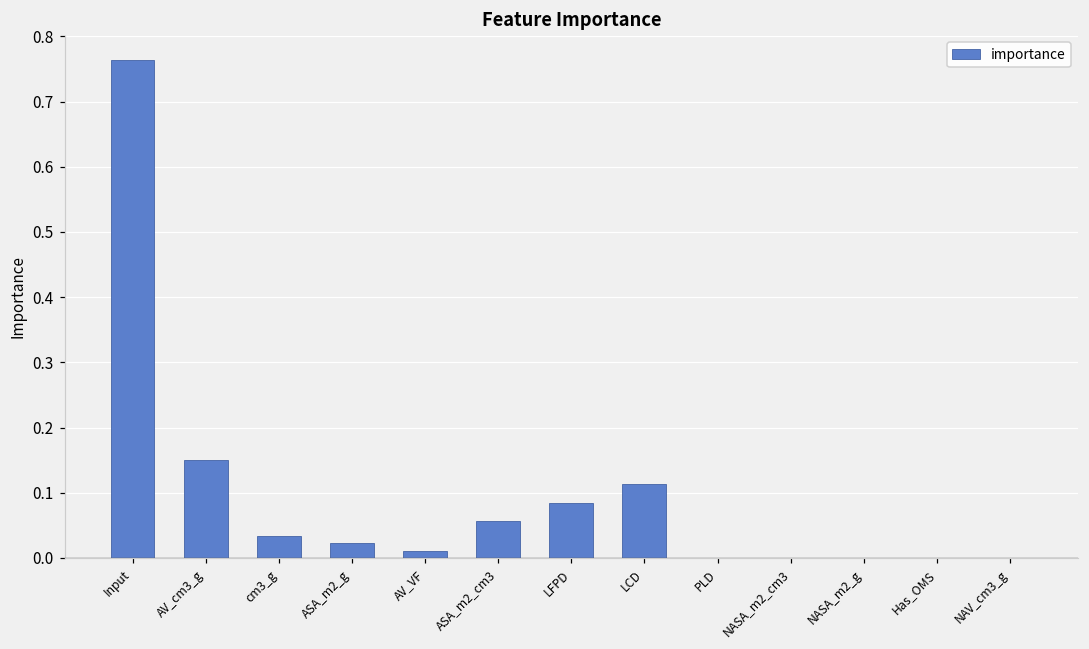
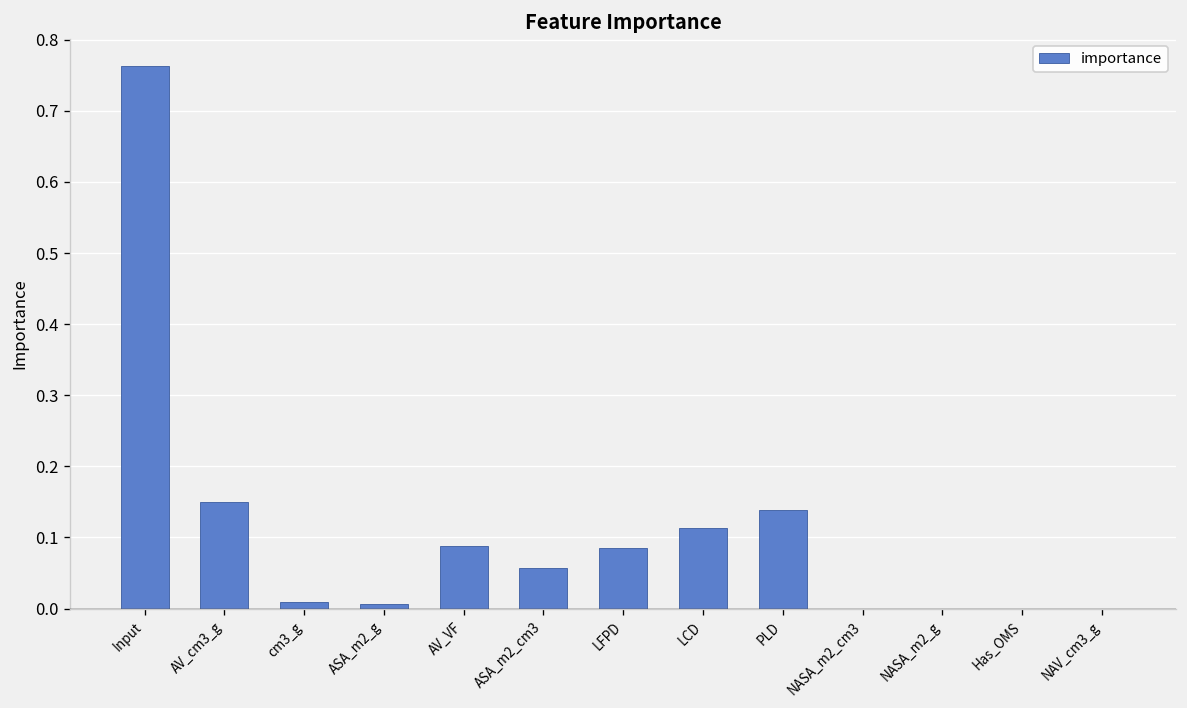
cm3_g: 0.03 -> 0.01
ASA_m2_g: 0.02 -> 0.01
AV_VF: 0.01 -> 0.09
PLD: 0.00 -> 0.14
